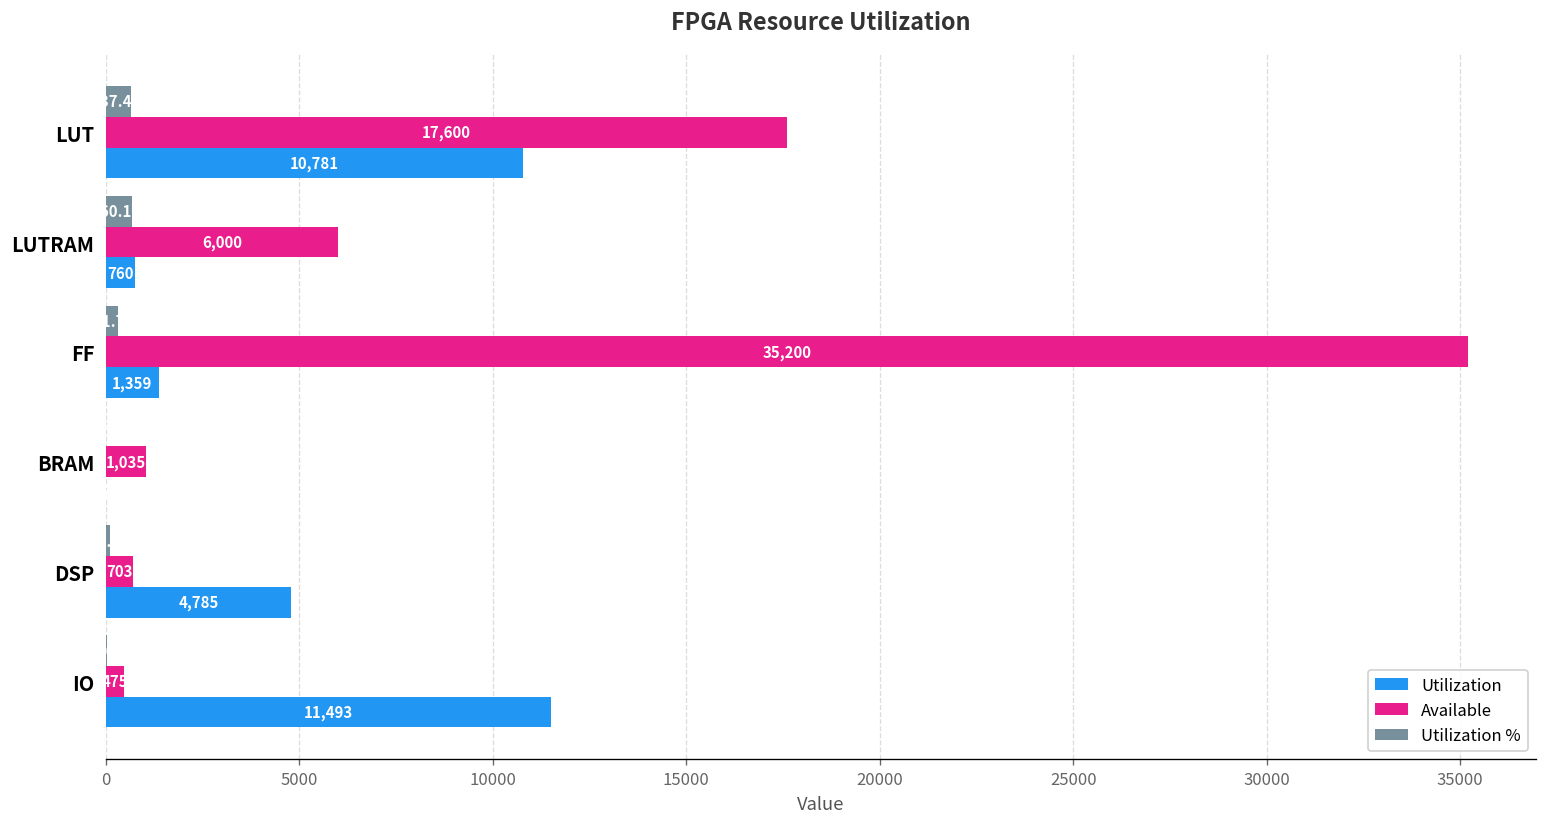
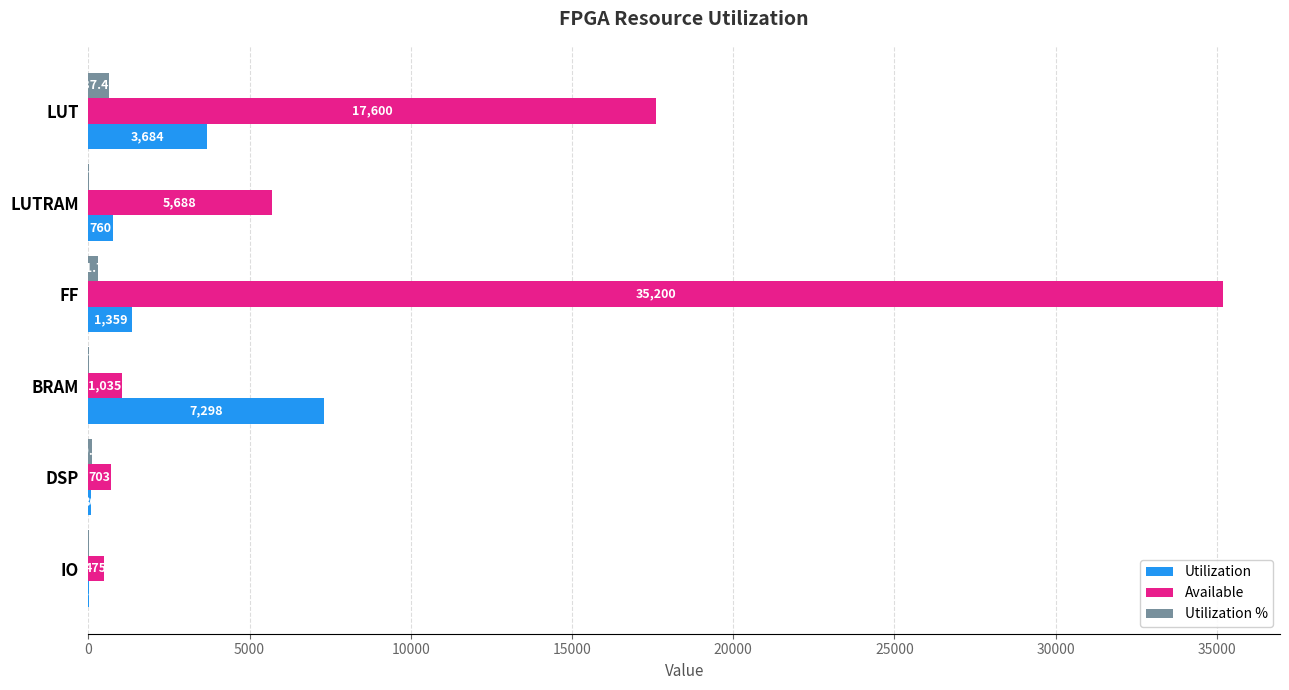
Utilization, LUT: 10,781 -> 3,684
Utilization %, LUTRAM: 700 -> 0
Available, LUTRAM: 6,000 -> 5,688
Utilization, BRAM: 0 -> 7300
Utilization, DSP: 4800 -> 100
Utilization, IO: 11500 -> 0
